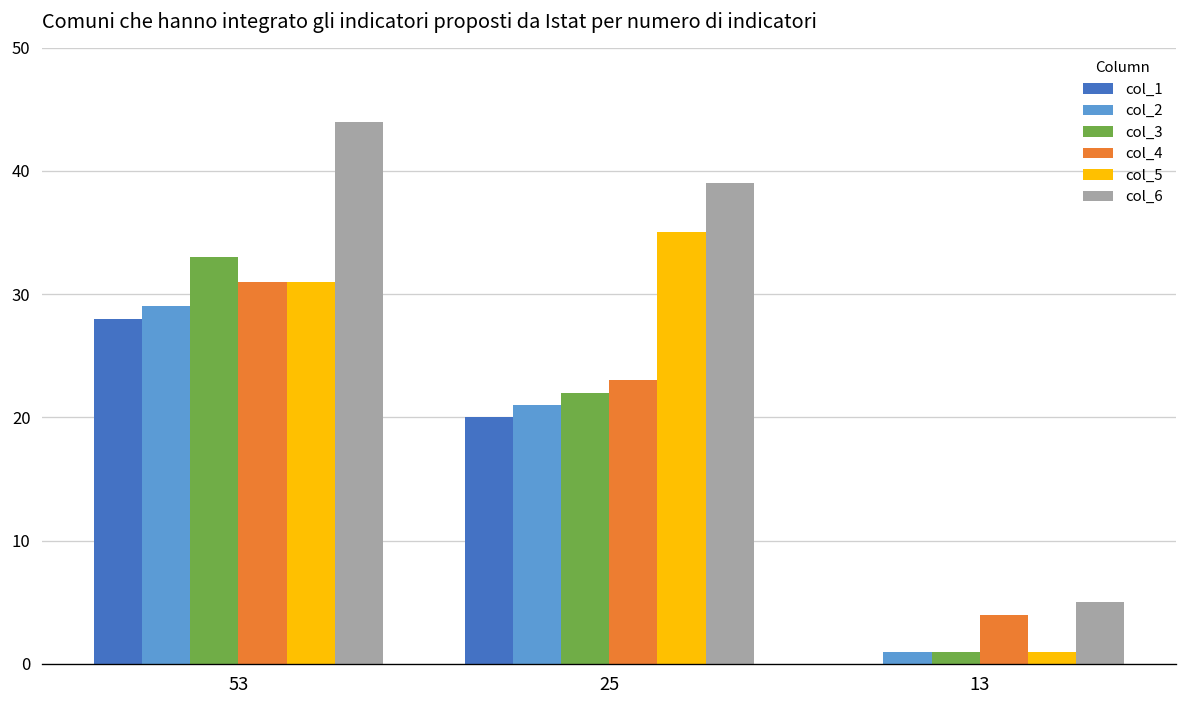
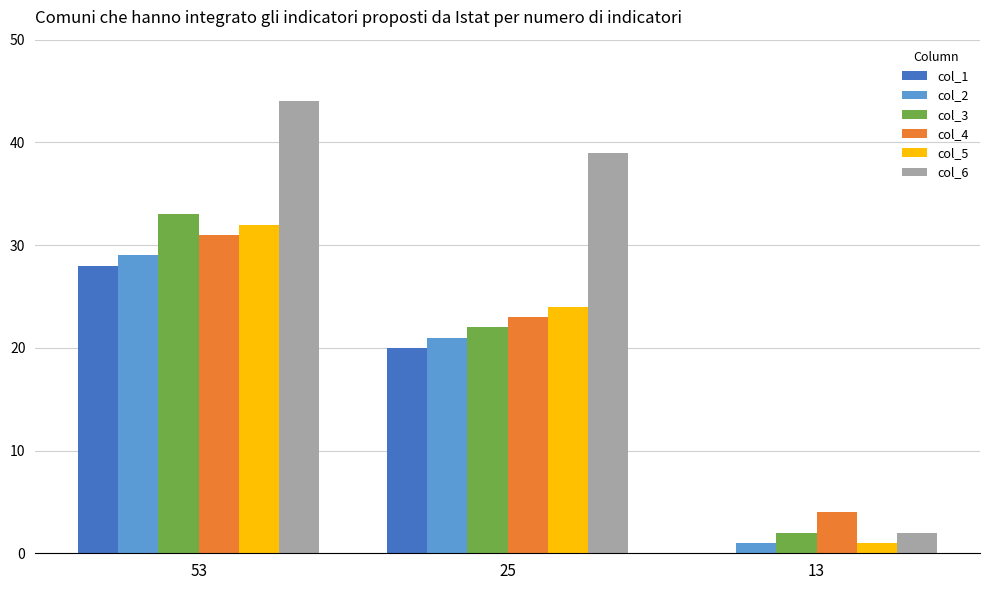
col_5, 53: 31 -> 32
col_5, 25: 35 -> 24
col_3, 13: 1 -> 2
col_6, 13: 5 -> 2
